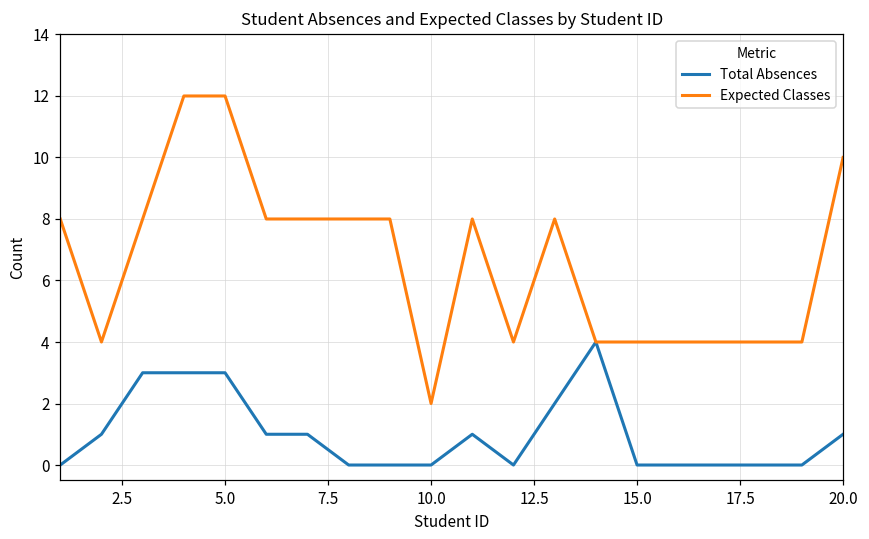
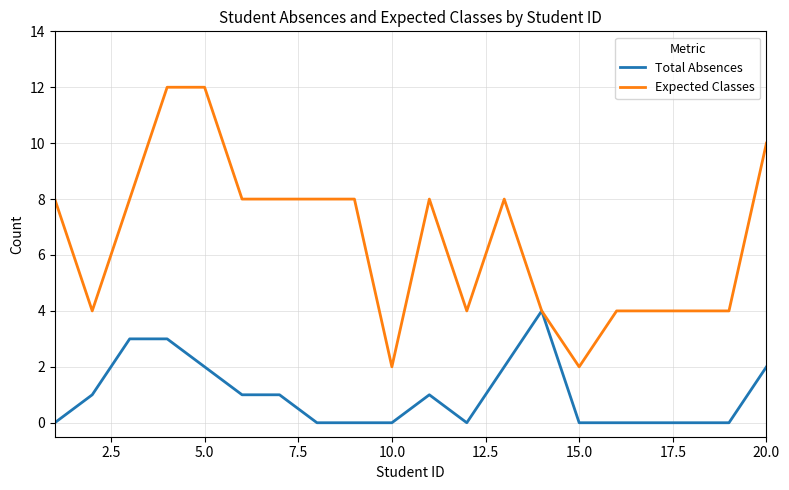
Total Absences, 5.0: 3 -> 2
Expected Classes, 15.0: 4 -> 2
Total Absences, 20.0: 1 -> 2
